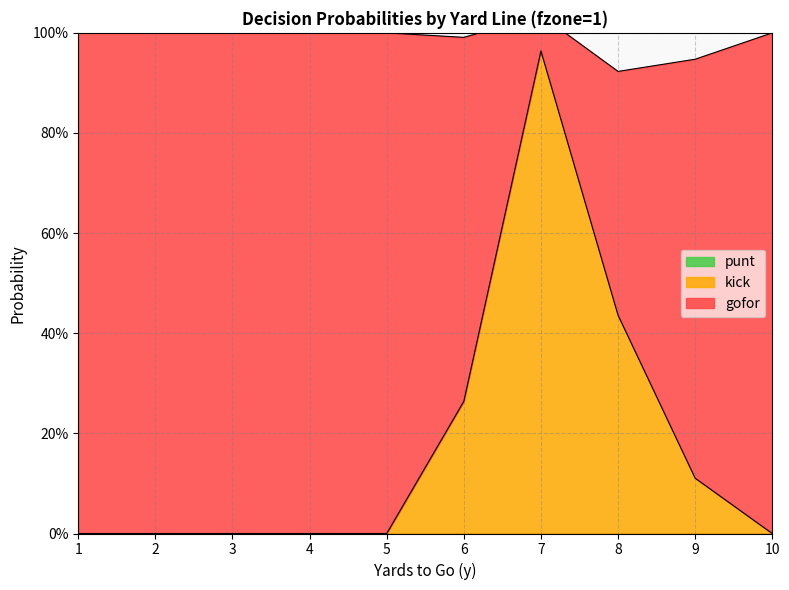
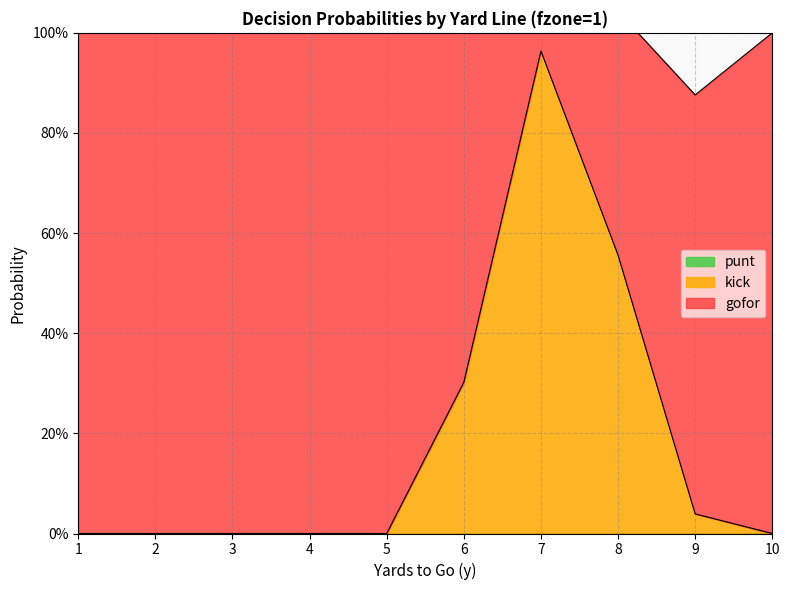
kick, 6: 26% -> 30%
kick, 8: 44% -> 56%
kick, 9: 11% -> 4%
